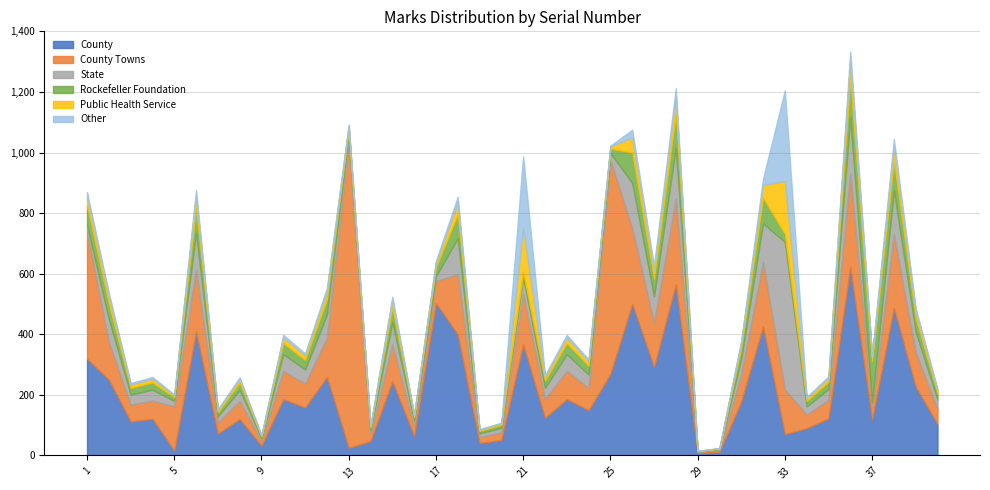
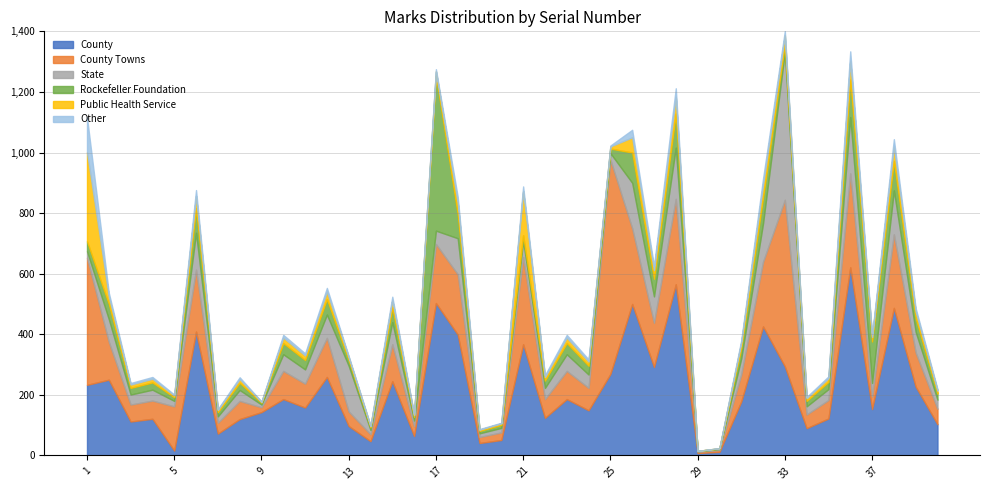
County, 1: 320 -> 230
Rockefeller Foundation, 1: 60 -> 30
Public Health Service, 1: 30 -> 290
Other, 1: 20 -> 120
County, 9: 30 -> 140
County, 13: 30 -> 100
County Towns, 13: 1,010 -> 50
State, 13: 30 -> 150
County Towns, 17: 70 -> 200
State, 17: 20 -> 40
Rockefeller Foundation, 17: 30 -> 510
County Towns, 21: 170 -> 290
Other, 21: 240 -> 20
County, 33: 70 -> 290
County Towns, 33: 150 -> 550
Public Health Service, 33: 180 -> 30
Other, 33: 300 -> 10
County, 37: 120 -> 150
State, 37: 20 -> 50
